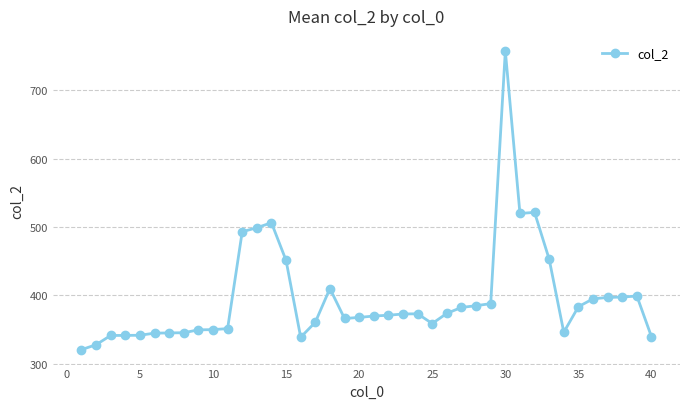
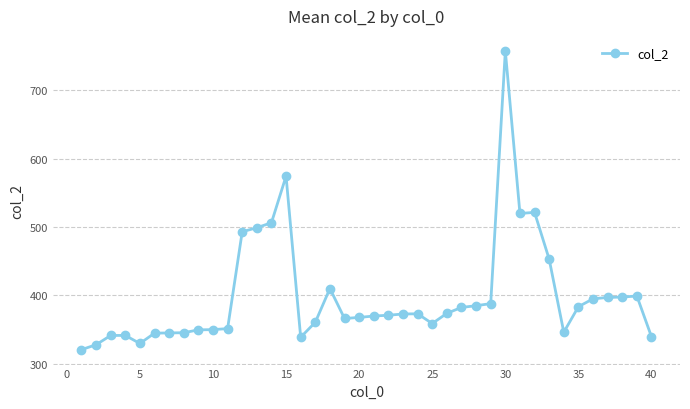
5: 340 -> 330
15: 450 -> 570
